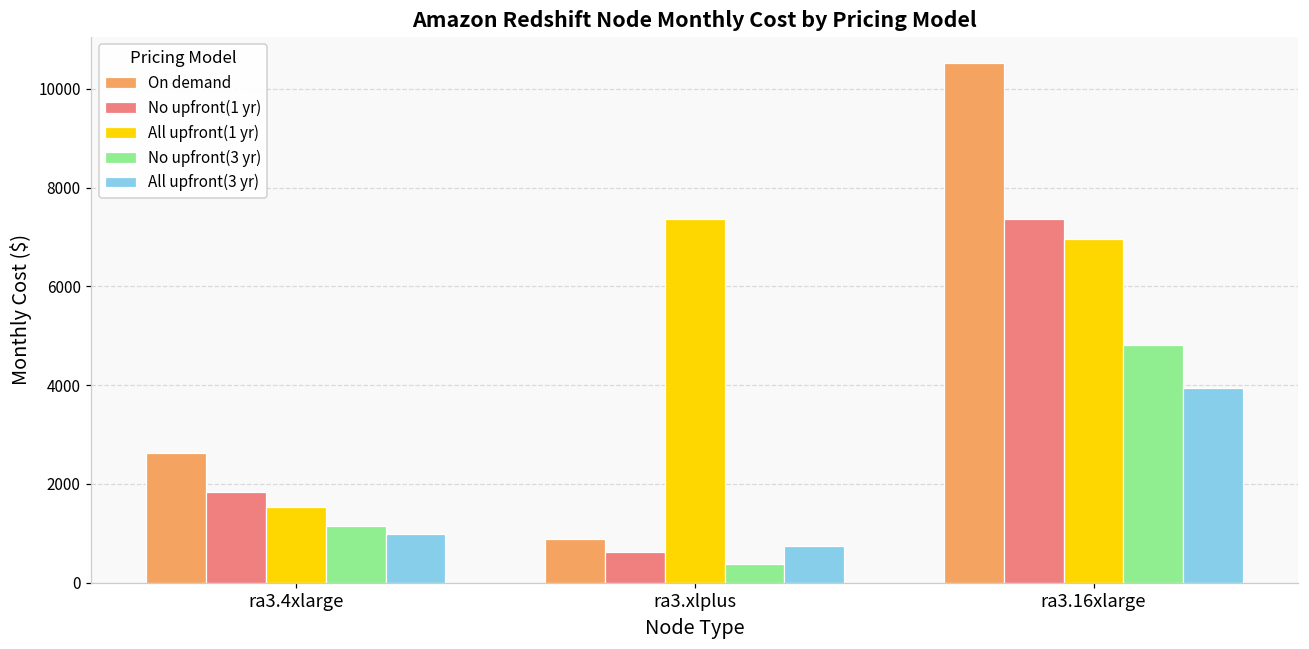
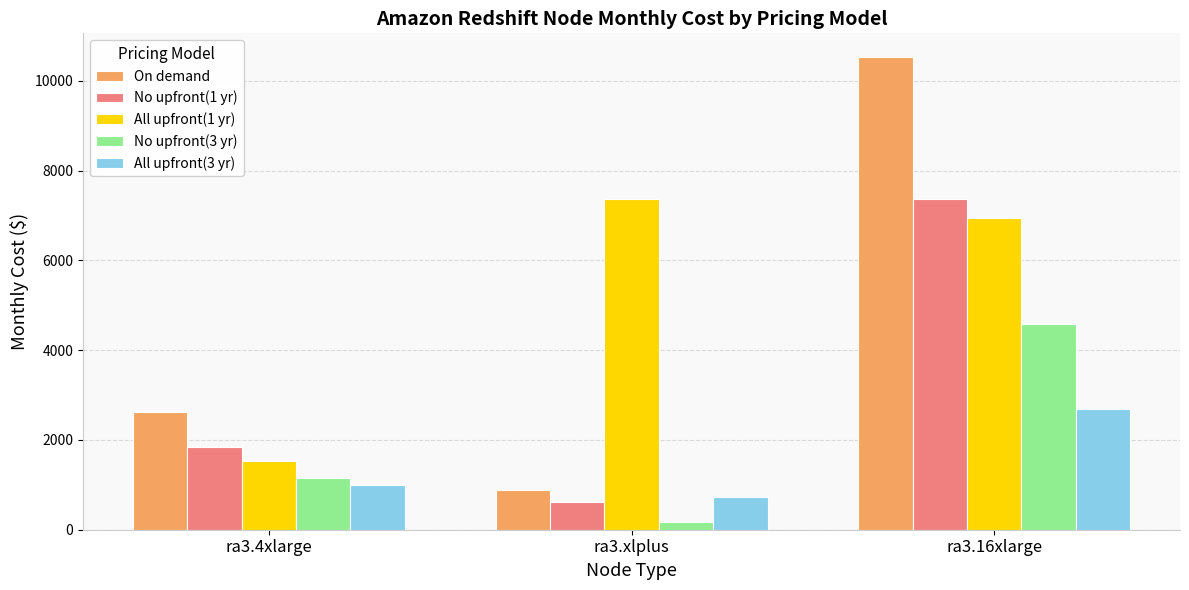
No upfront(3 yr), ra3.xlplus: 400 -> 200
No upfront(3 yr), ra3.16xlarge: 4800 -> 4600
All upfront(3 yr), ra3.16xlarge: 3900 -> 2700
